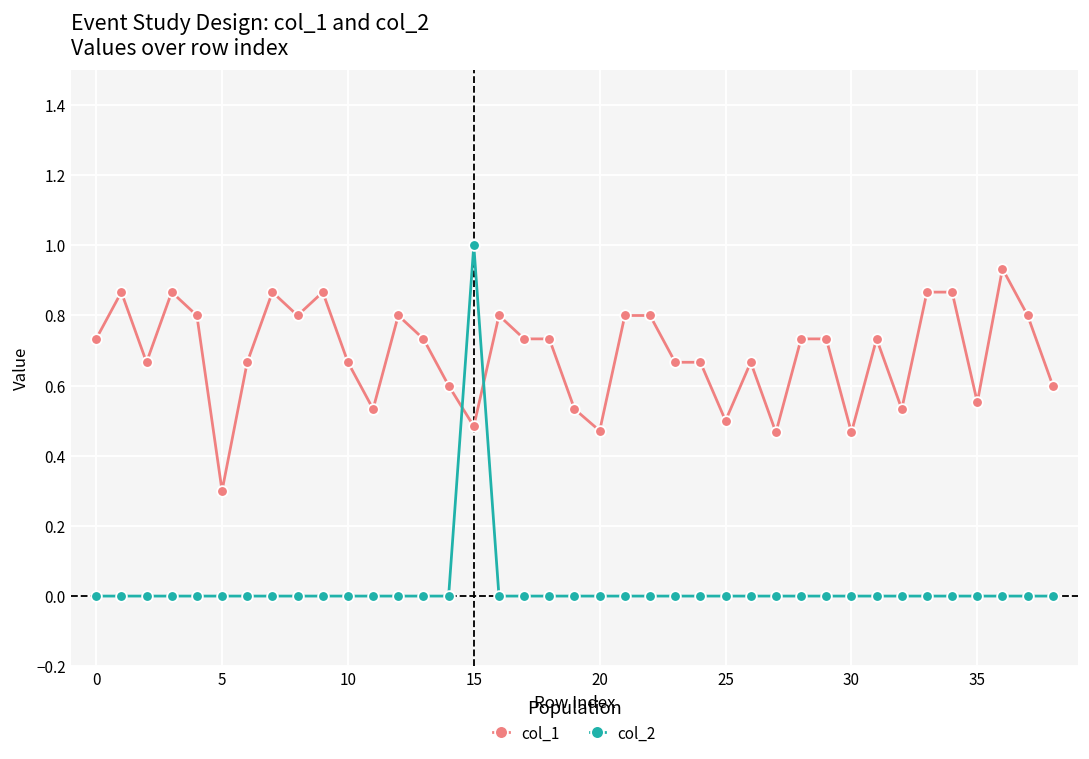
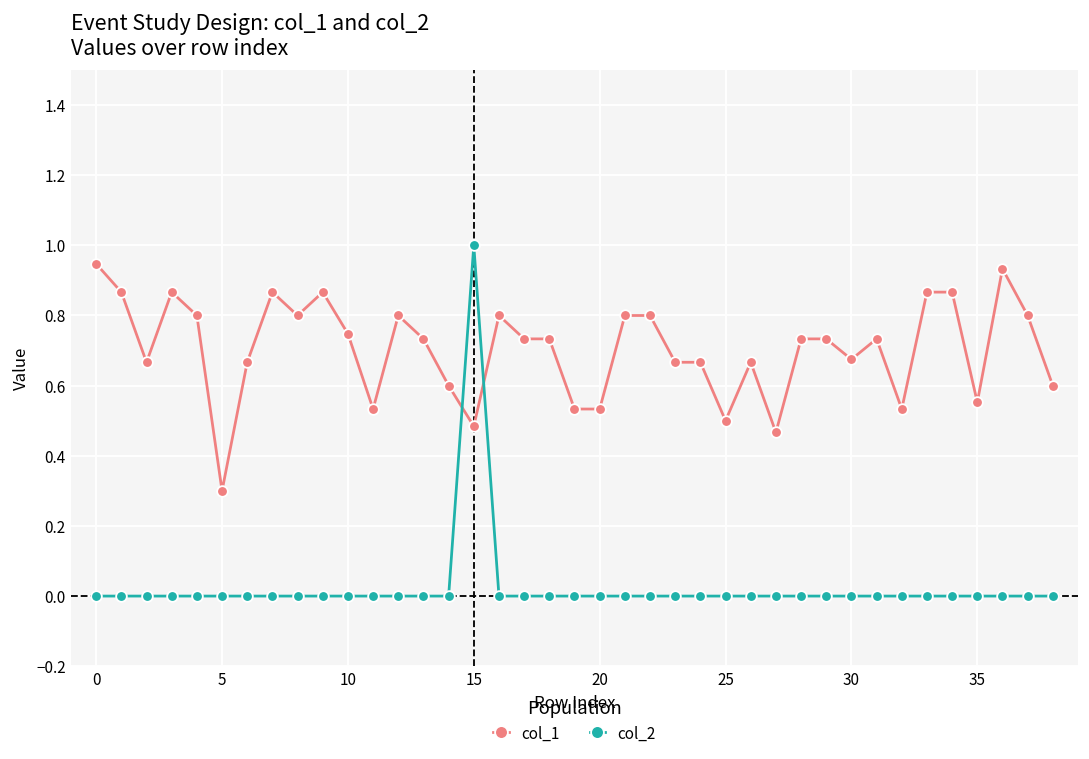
col_1, 0: 0.73 -> 0.95
col_1, 10: 0.67 -> 0.75
col_1, 20: 0.47 -> 0.53
col_1, 30: 0.47 -> 0.67
